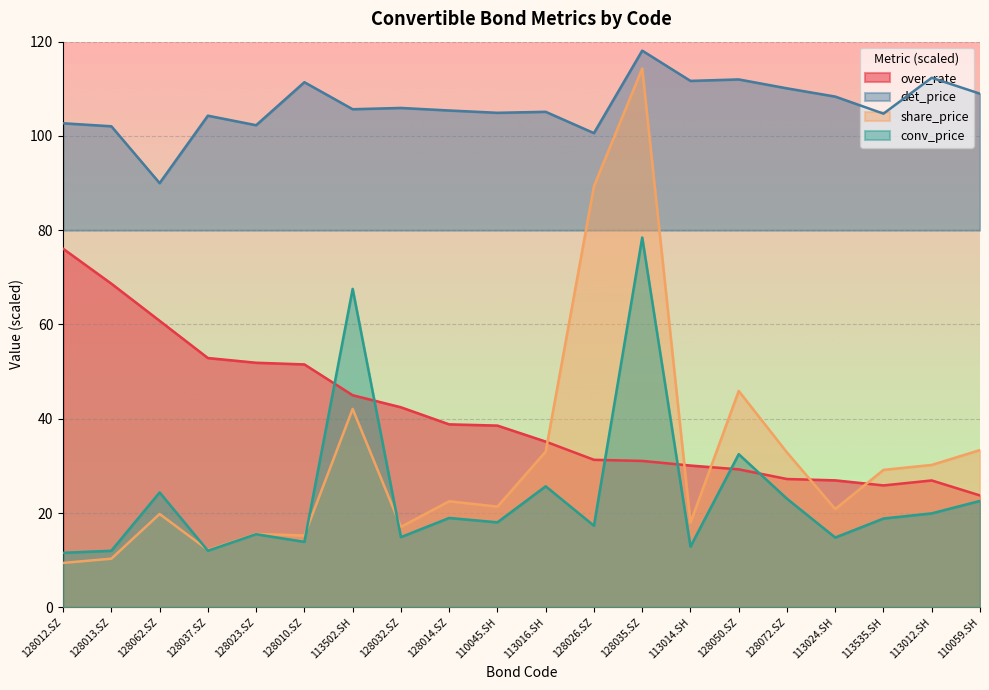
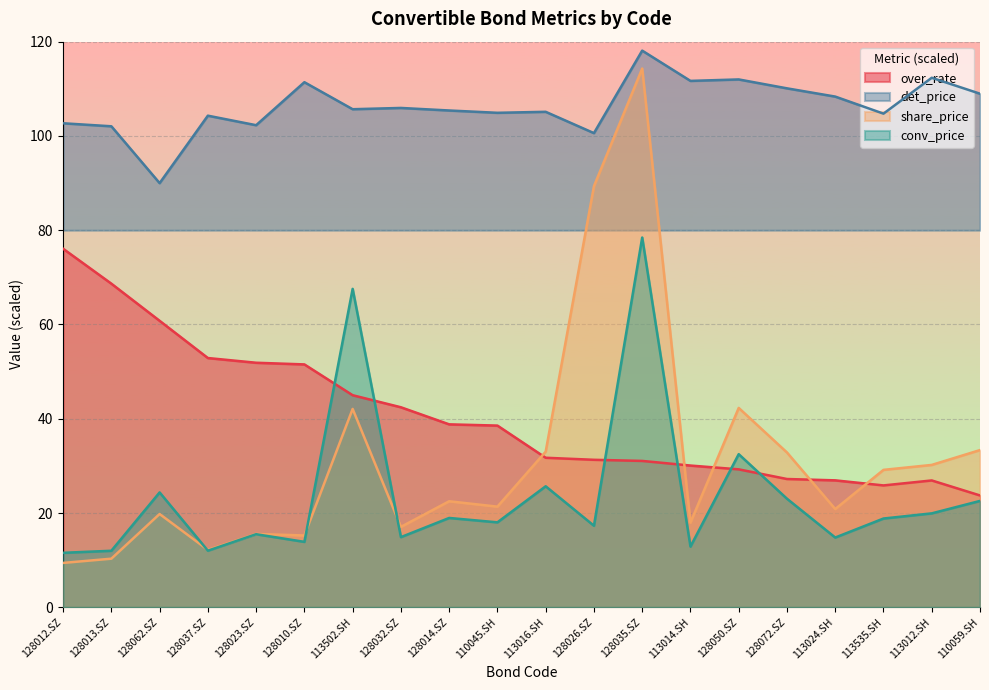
over_rate, 113016.SH: 35 -> 32
share_price, 128050.SZ: 46 -> 42
